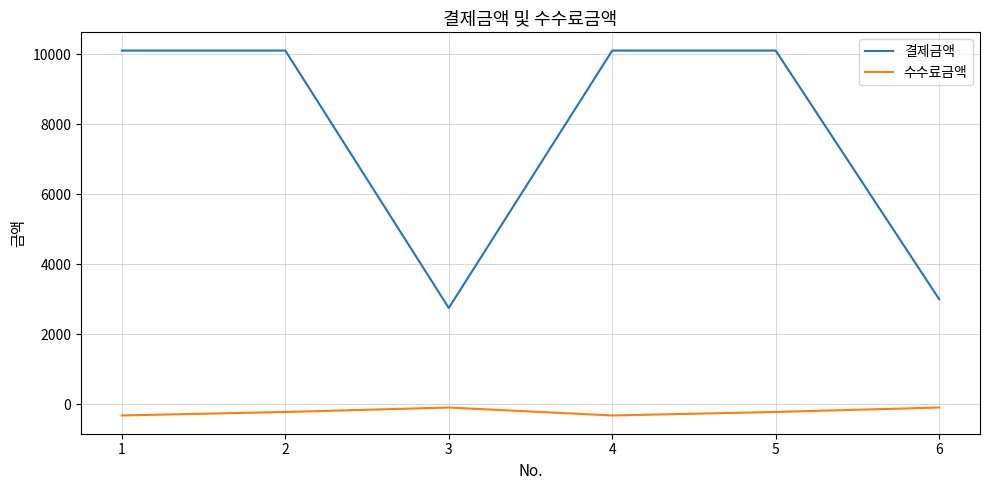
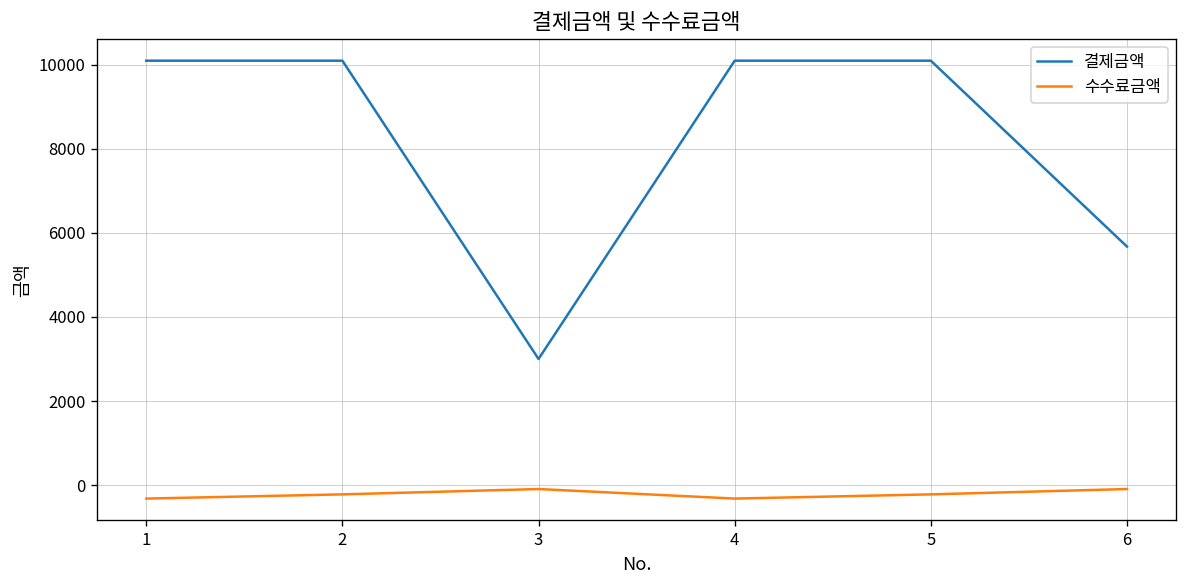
결제금액, 3: 2700 -> 3000
결제금액, 6: 3000 -> 5700
